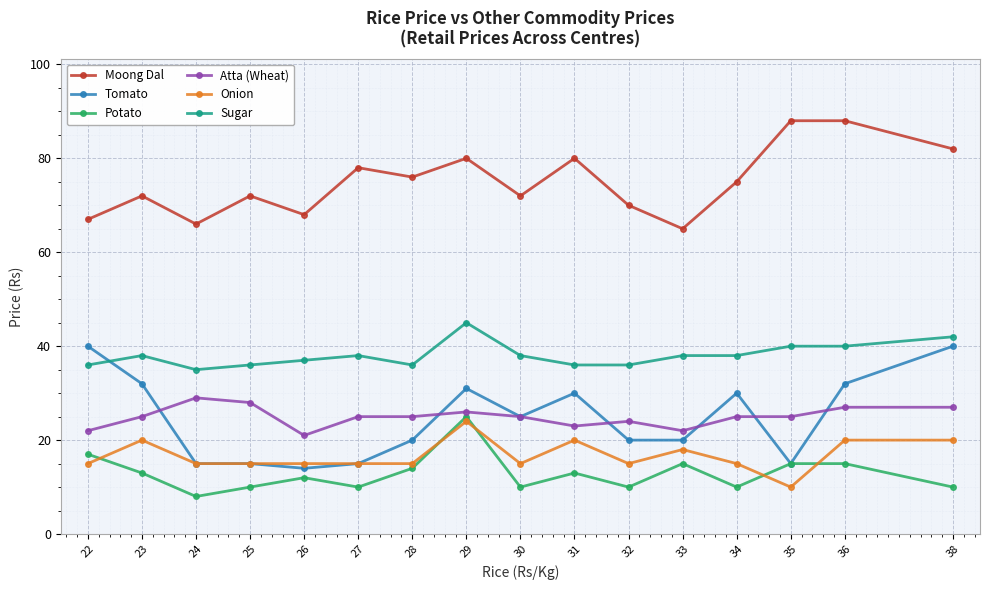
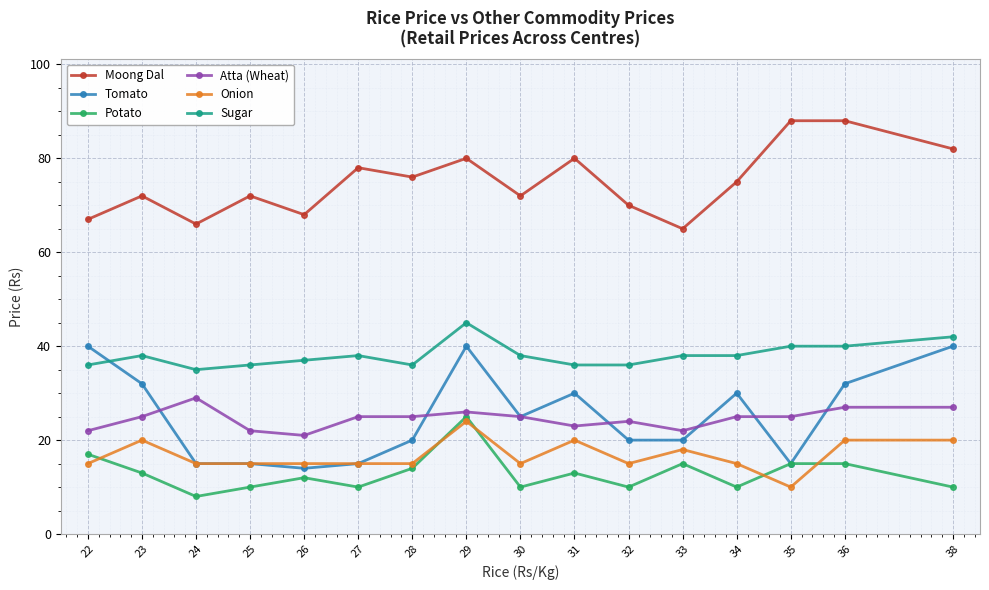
Atta (Wheat), 25: 28 -> 22
Tomato, 29: 31 -> 40
